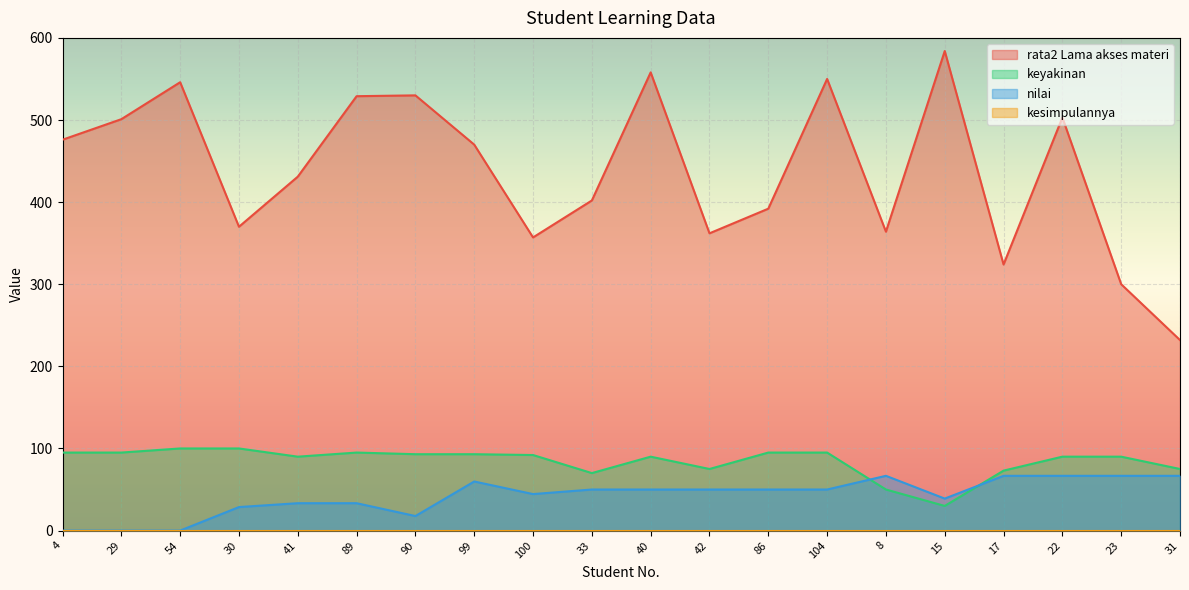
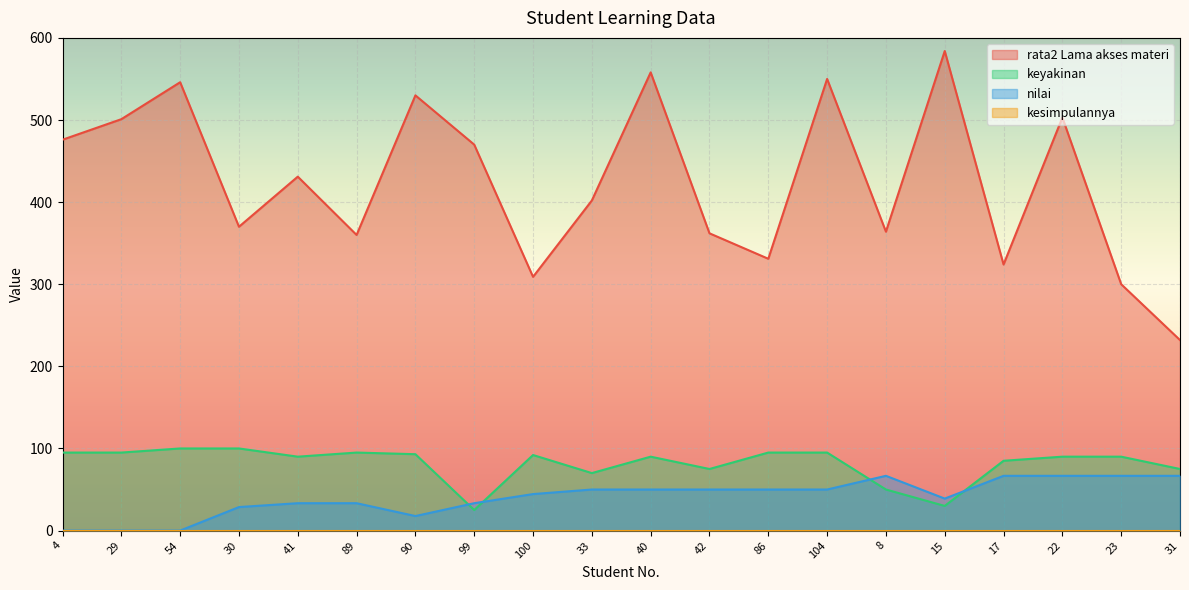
rata2 Lama akses materi, 89: 530 -> 360
keyakinan, 99: 90 -> 30
nilai, 99: 60 -> 30
rata2 Lama akses materi, 100: 360 -> 310
rata2 Lama akses materi, 86: 390 -> 330
keyakinan, 17: 70 -> 90
